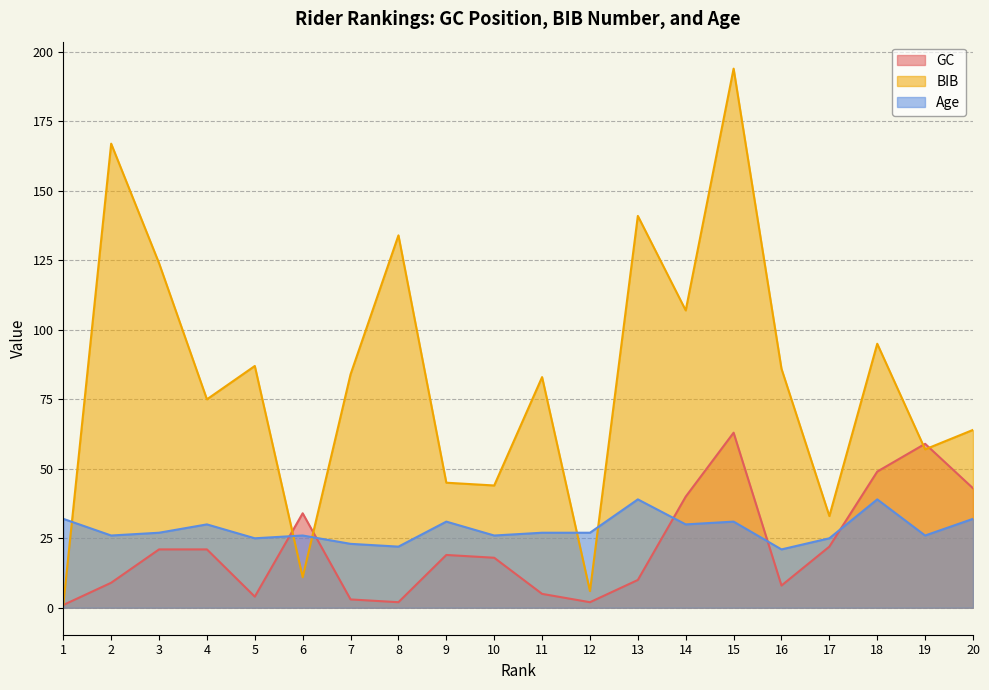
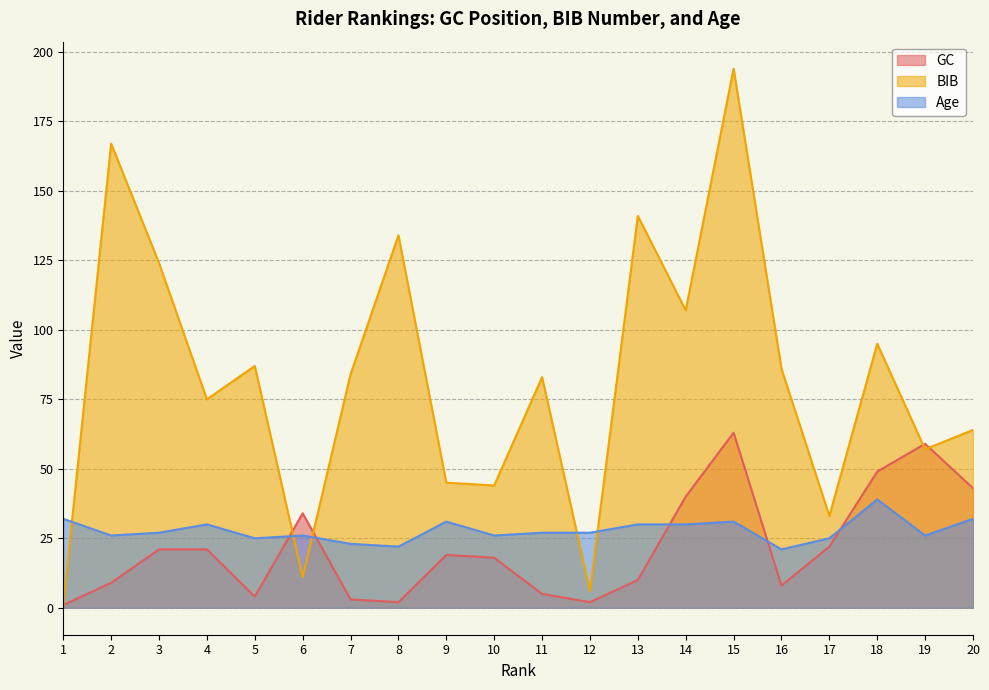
Age, 13: 39 -> 30
